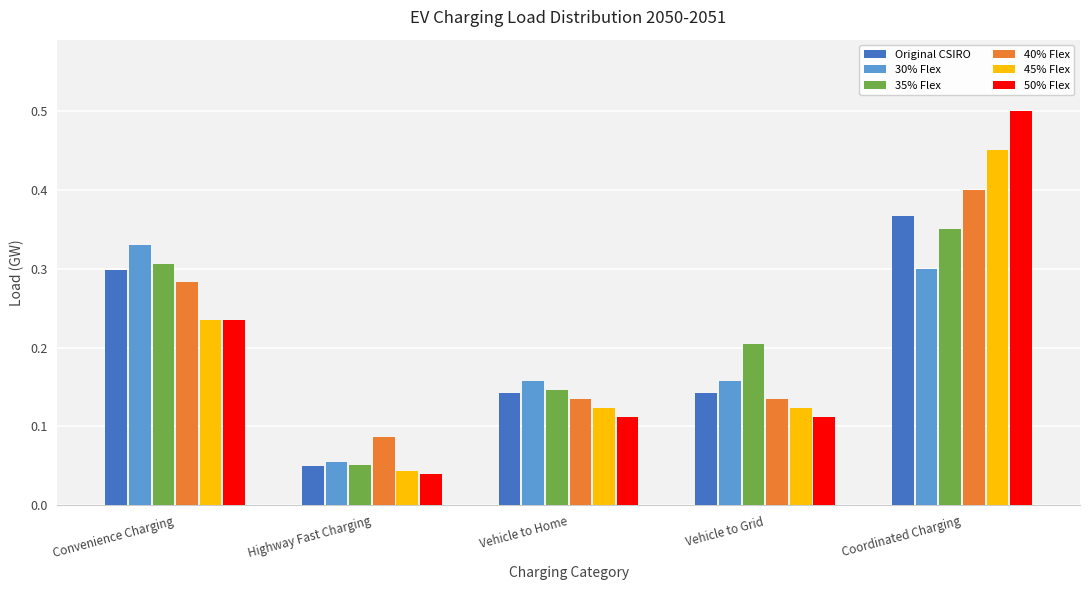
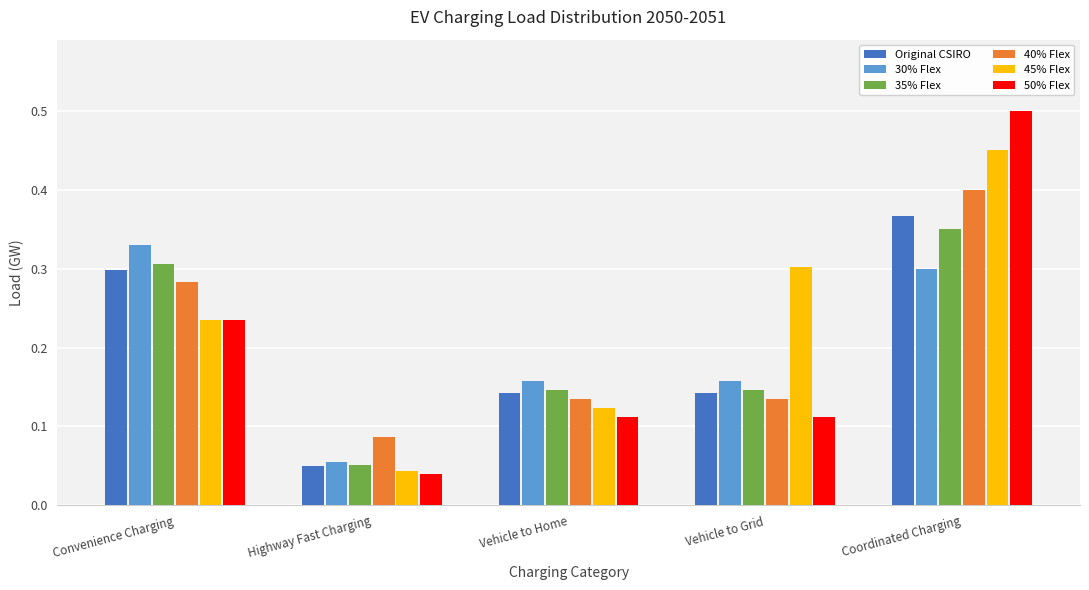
35% Flex, Vehicle to Grid: 0.20 -> 0.15
45% Flex, Vehicle to Grid: 0.12 -> 0.30
